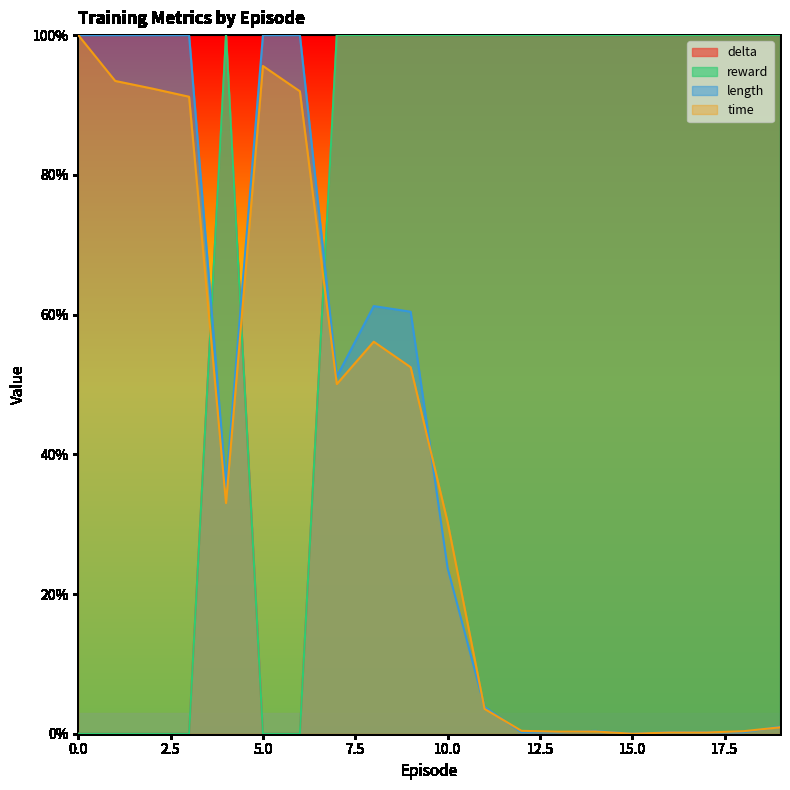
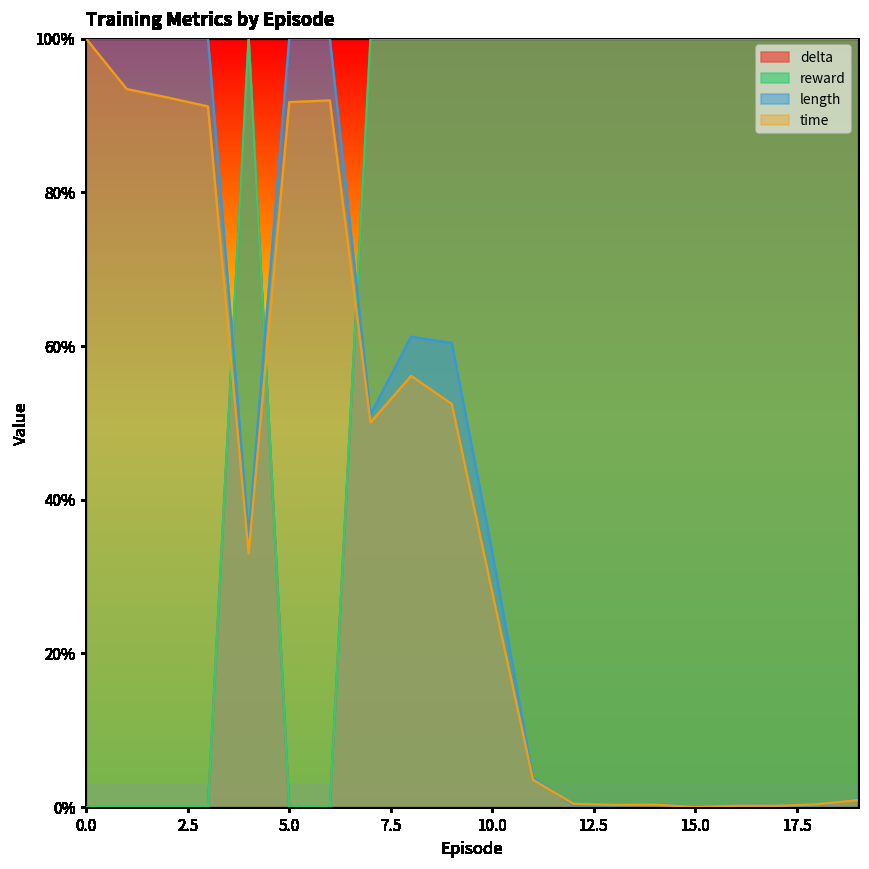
time, 5.0: 96% -> 92%
length, 10.0: 24% -> 33%
time, 10.0: 30% -> 28%
